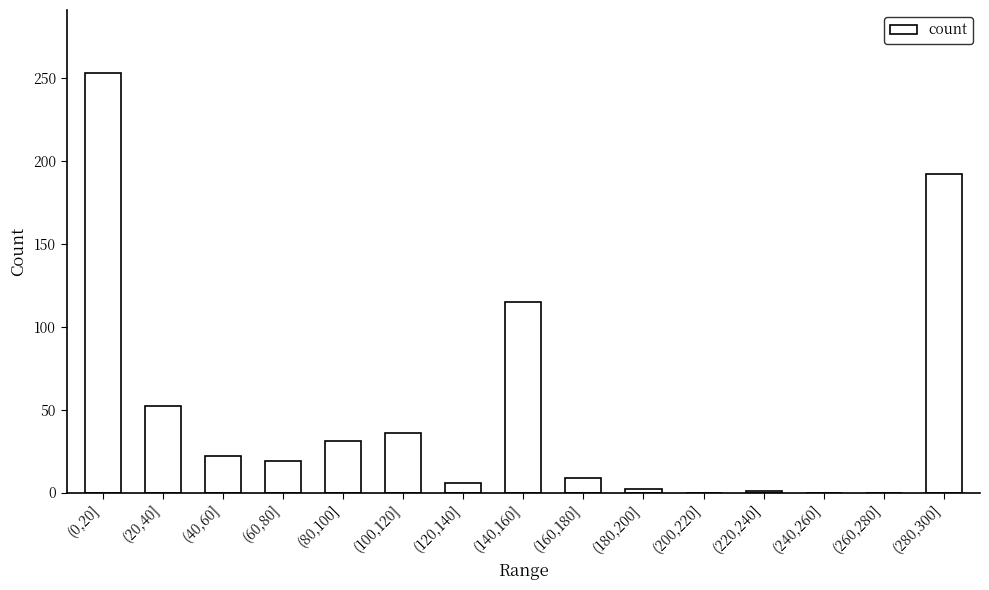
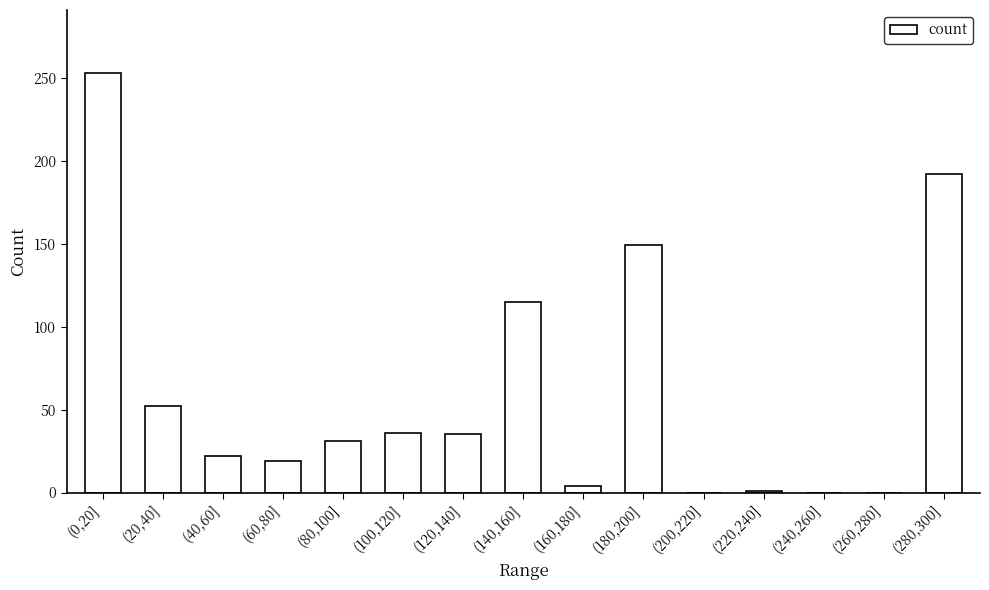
(120,140]: 6 -> 35
(160,180]: 9 -> 4
(180,200]: 2 -> 149
